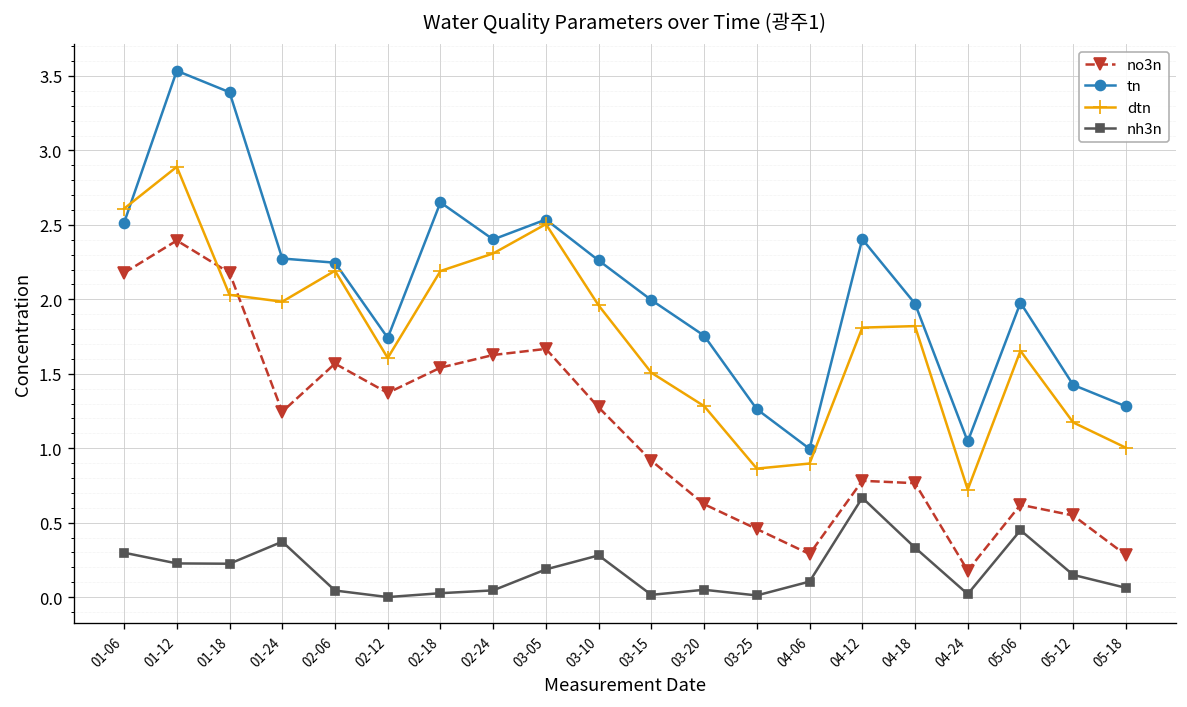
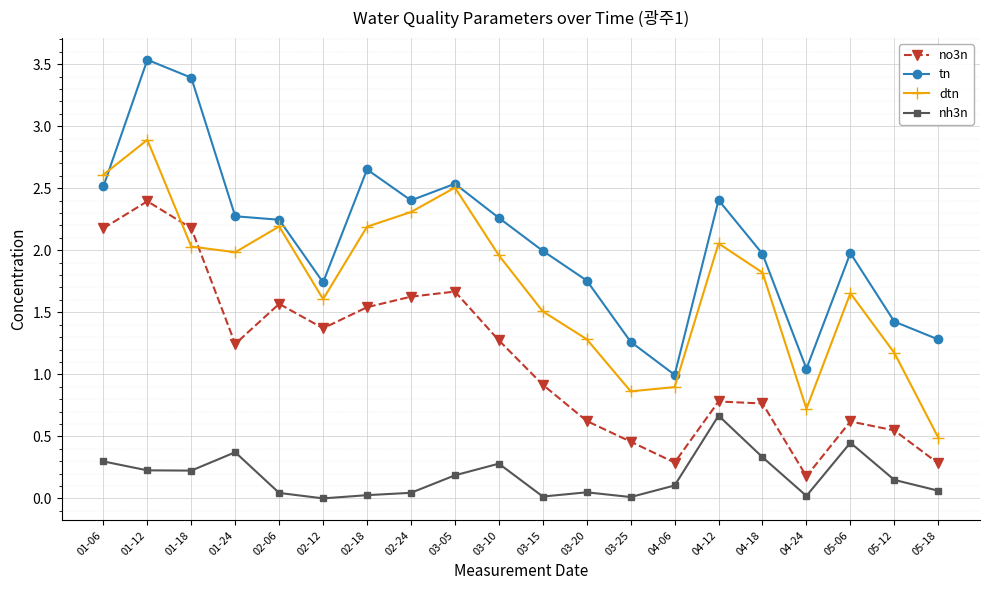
dtn, 04-12: 1.81 -> 2.06
dtn, 05-18: 1.00 -> 0.49
